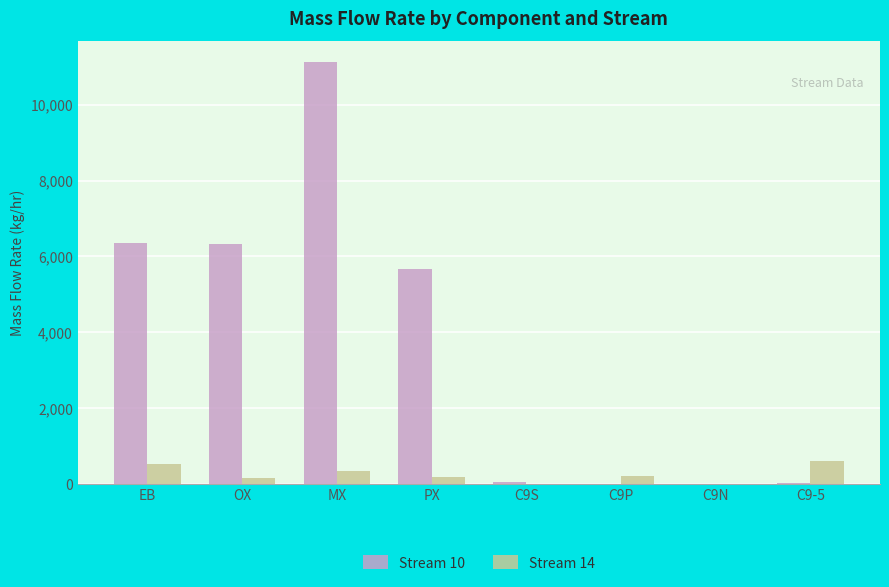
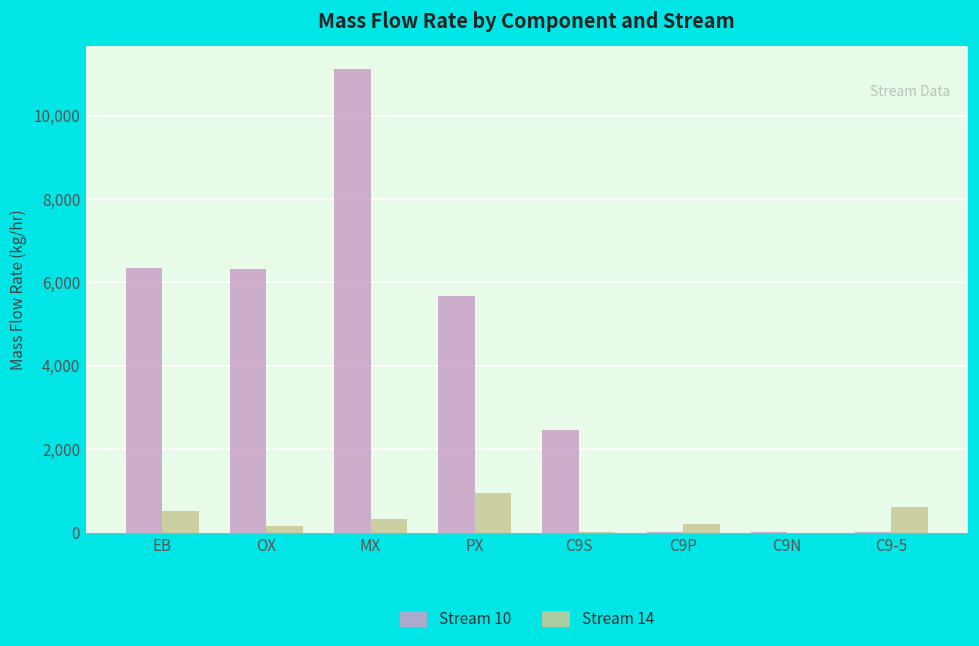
Stream 14, PX: 200 -> 1,000
Stream 10, C9S: 100 -> 2,500
